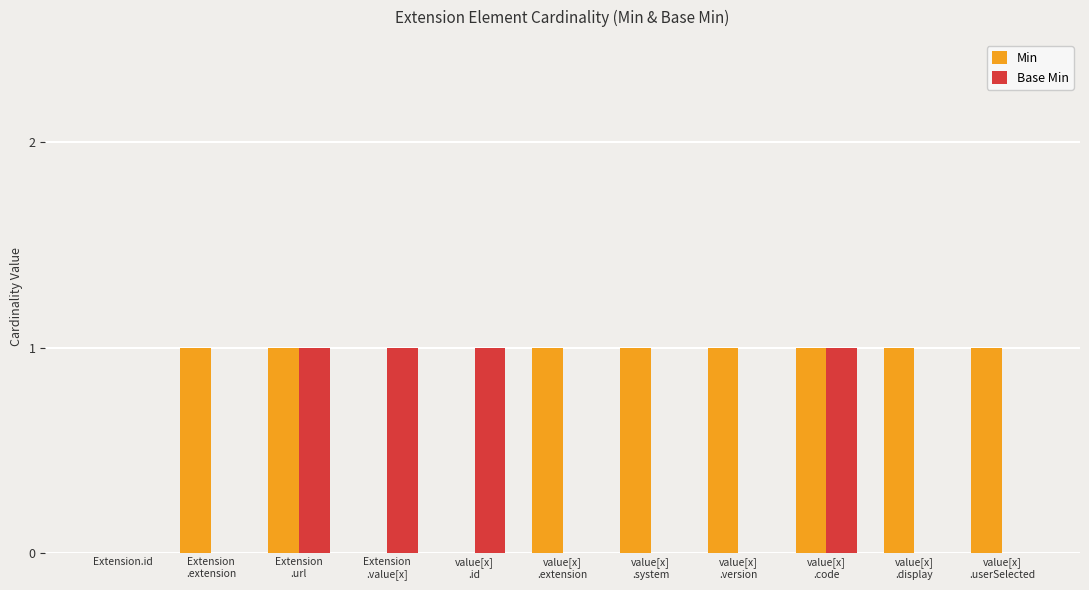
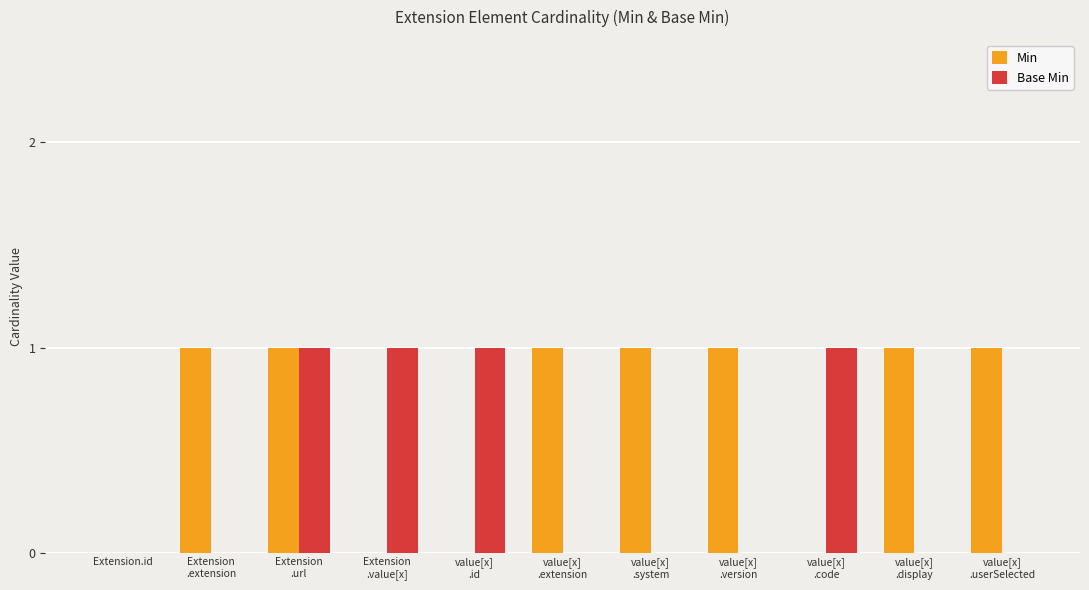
Min, value[x] .code: 1 -> 0
